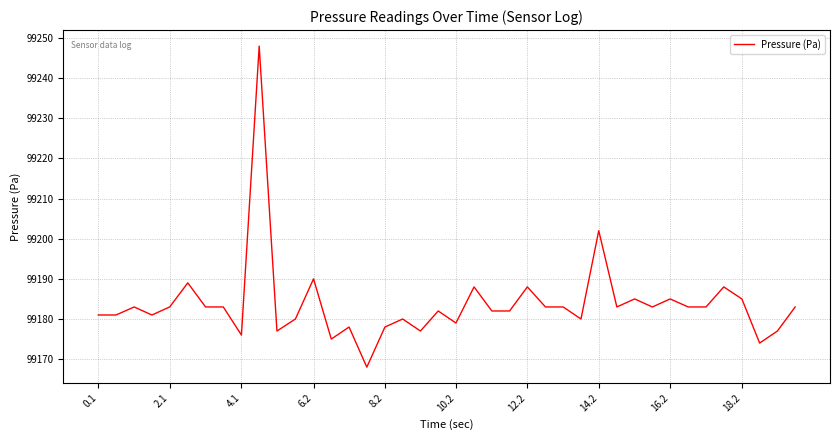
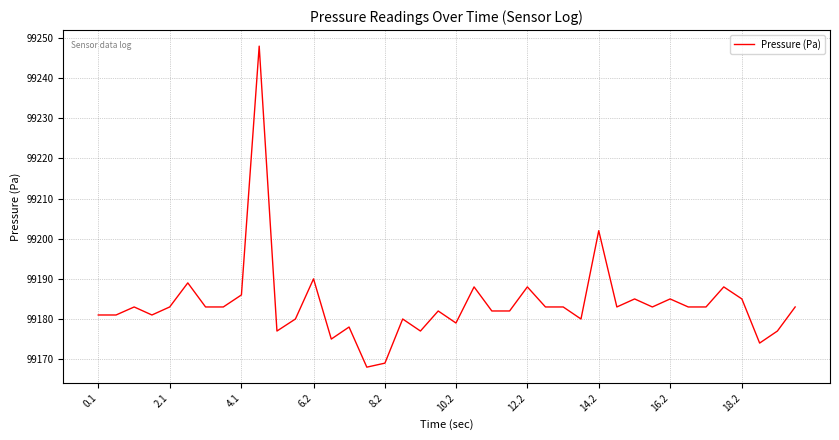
4.1: 99176 -> 99186
8.2: 99178 -> 99169
